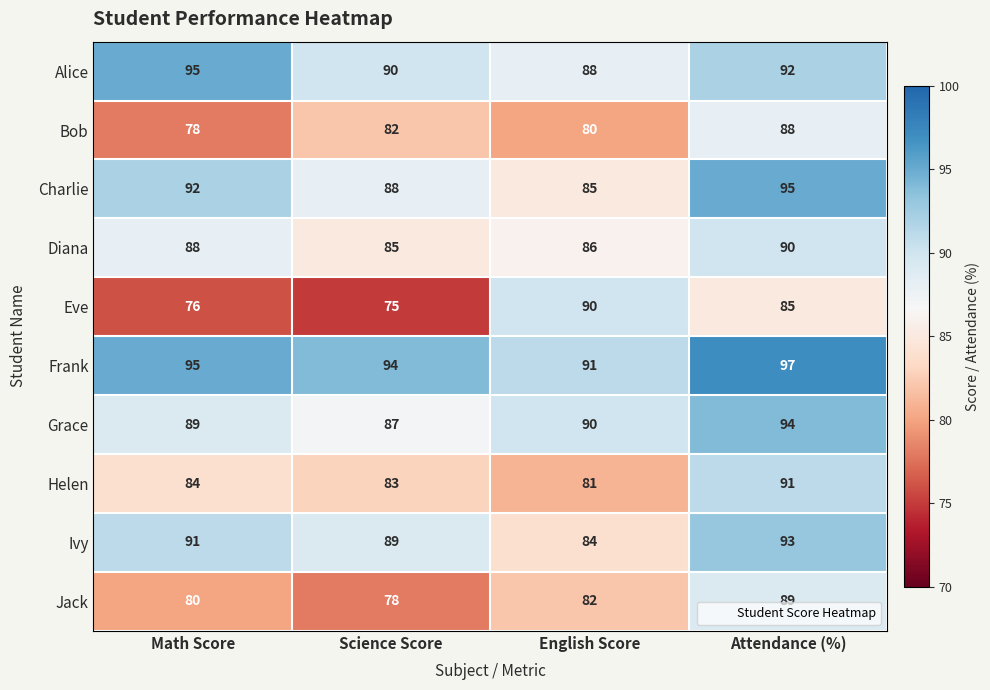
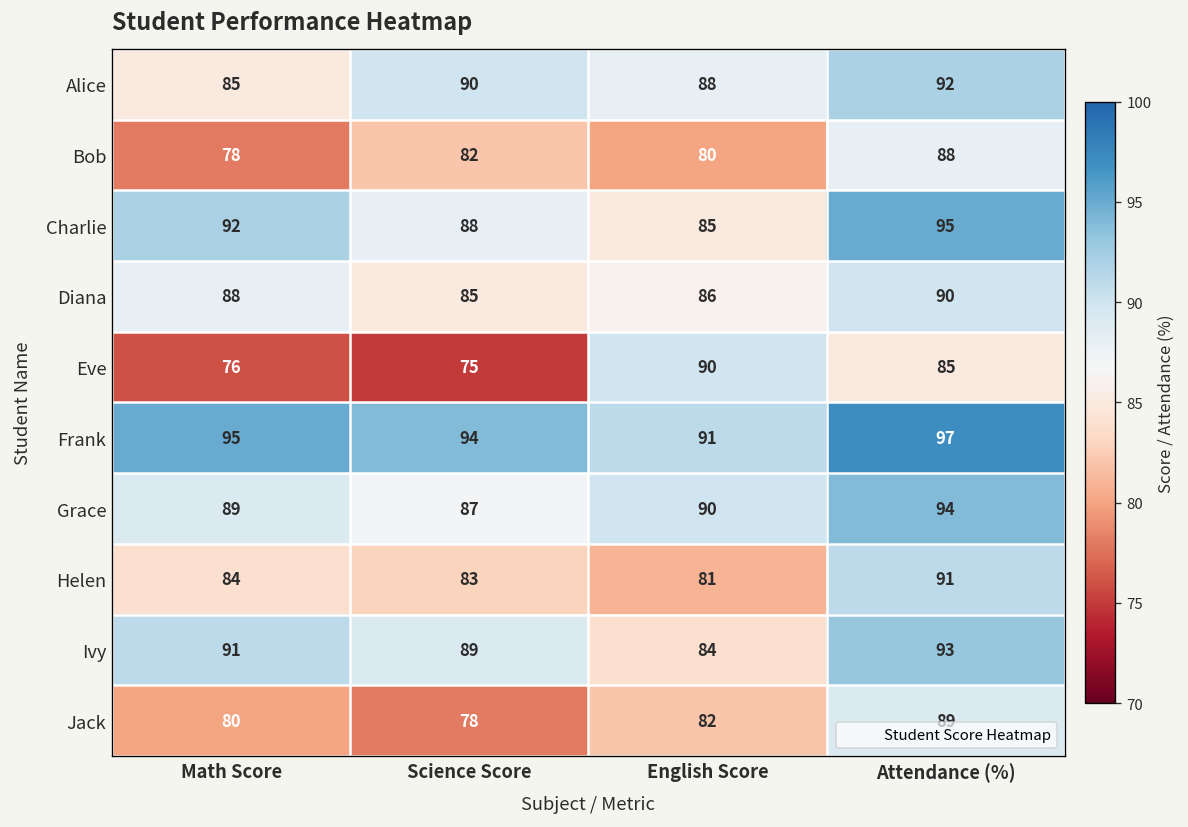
Alice, Math Score: 95 -> 85
